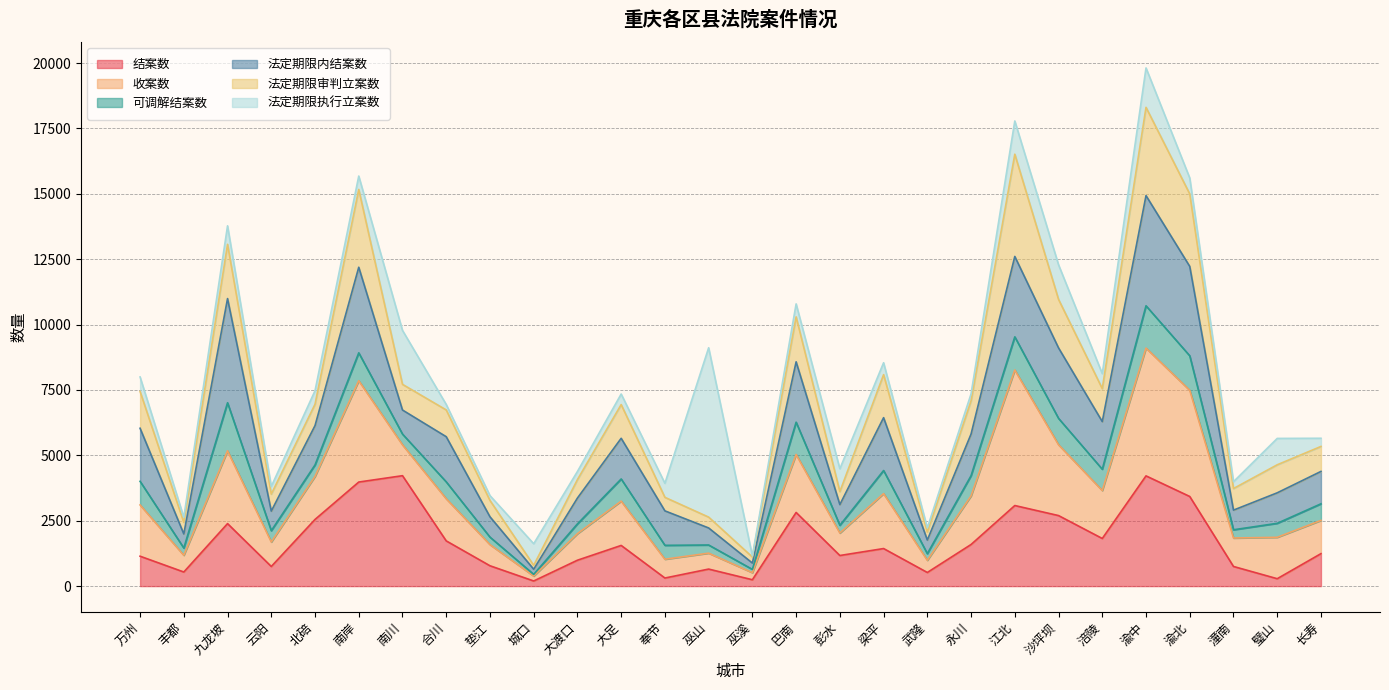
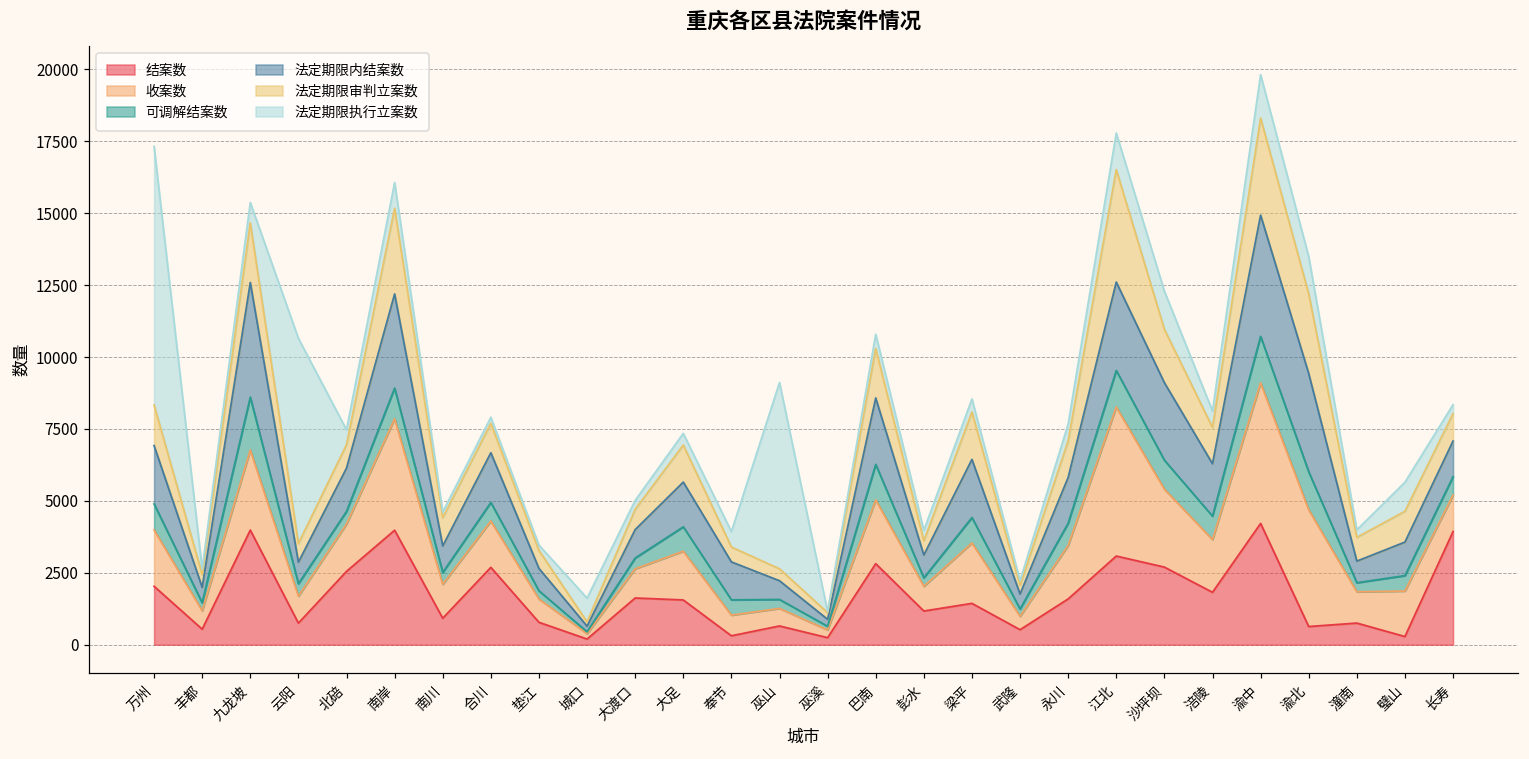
结案数, 万州: 1100 -> 2000
法定期限执行立案数, 万州: 600 -> 9000
结案数, 九龙坡: 2400 -> 4000
法定期限执行立案数, 云阳: 300 -> 7100
法定期限执行立案数, 南岸: 500 -> 900
结案数, 南川: 4200 -> 900
法定期限执行立案数, 南川: 2100 -> 200
结案数, 合川: 1700 -> 2700
结案数, 大渡口: 1000 -> 1600
法定期限执行立案数, 彭水: 900 -> 400
法定期限执行立案数, 永川: 300 -> 600
结案数, 渝北: 3400 -> 600
法定期限执行立案数, 渝北: 600 -> 1300
结案数, 长寿: 1200 -> 3900
